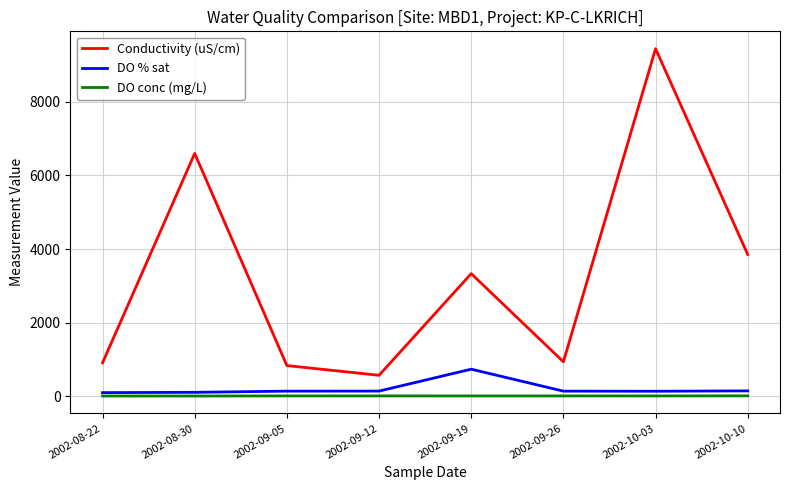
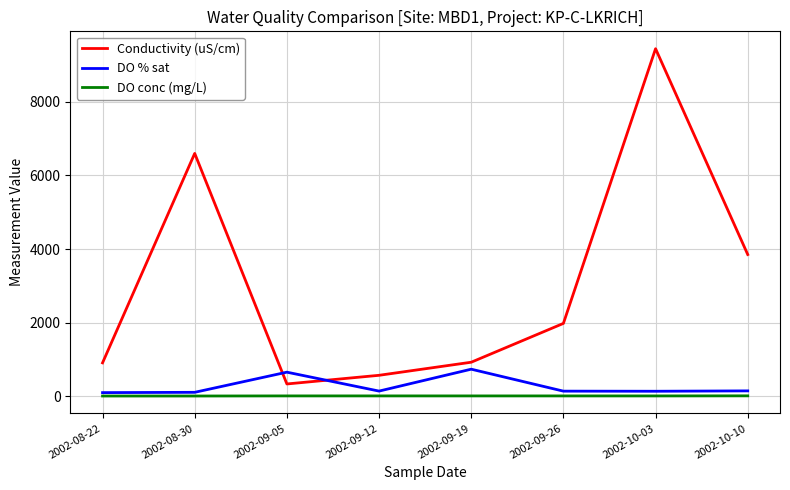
Conductivity (uS/cm), 2002-09-05: 800 -> 300
DO % sat, 2002-09-05: 100 -> 700
Conductivity (uS/cm), 2002-09-19: 3300 -> 900
Conductivity (uS/cm), 2002-09-26: 900 -> 2000
